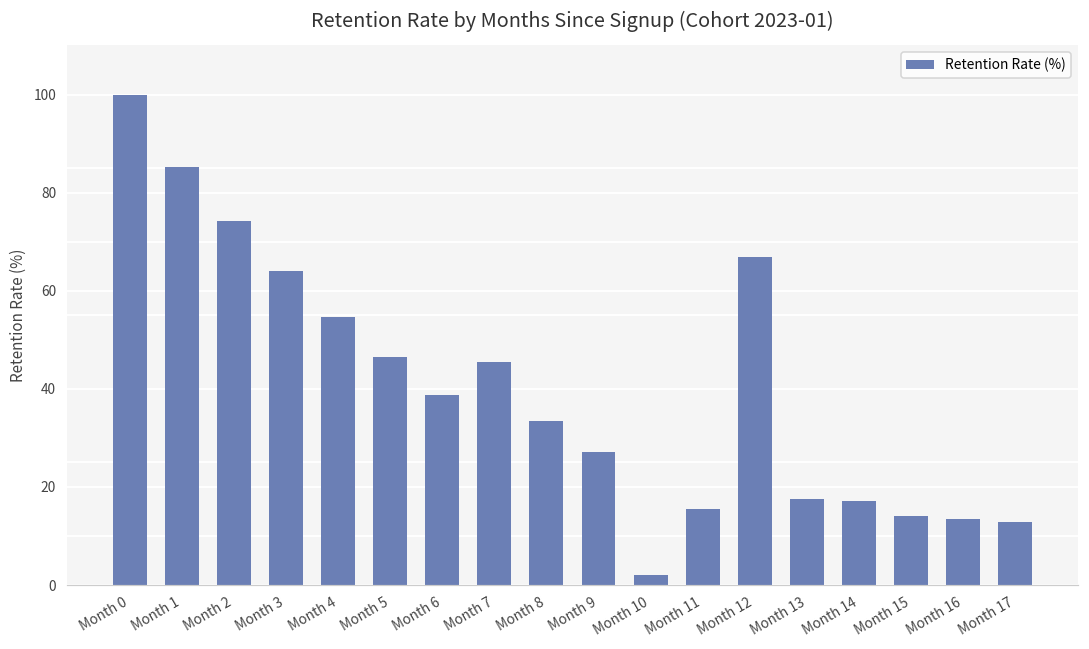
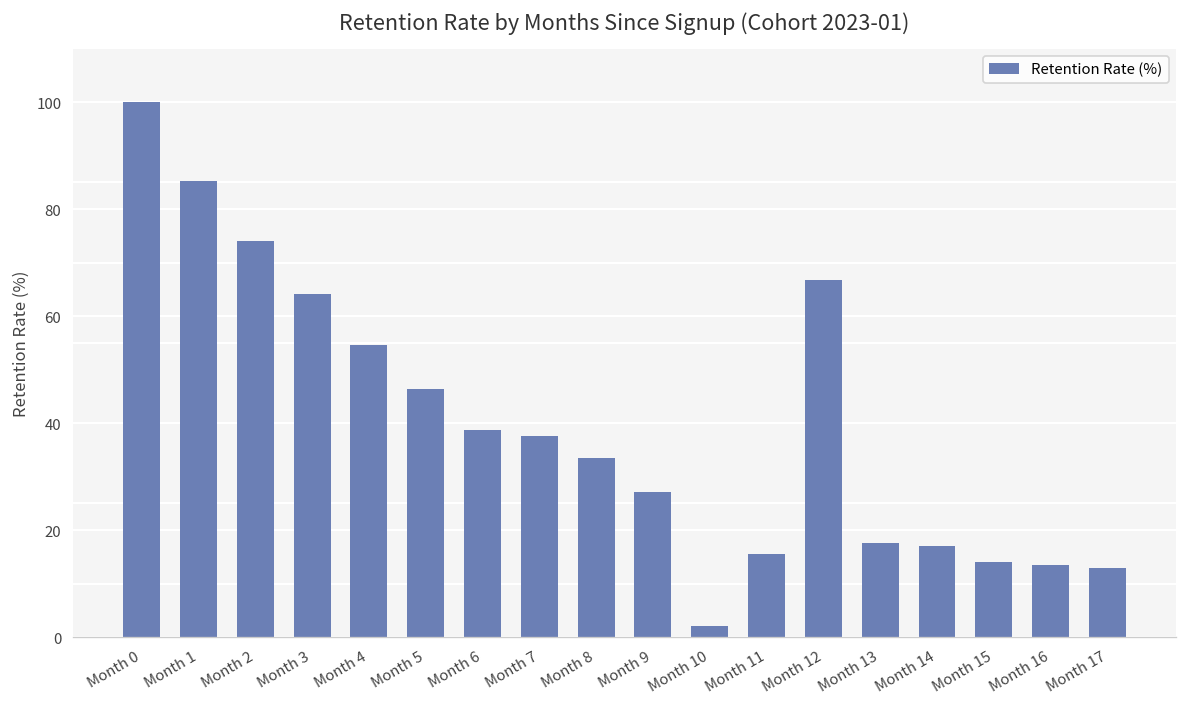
Month 7: 46 -> 38
